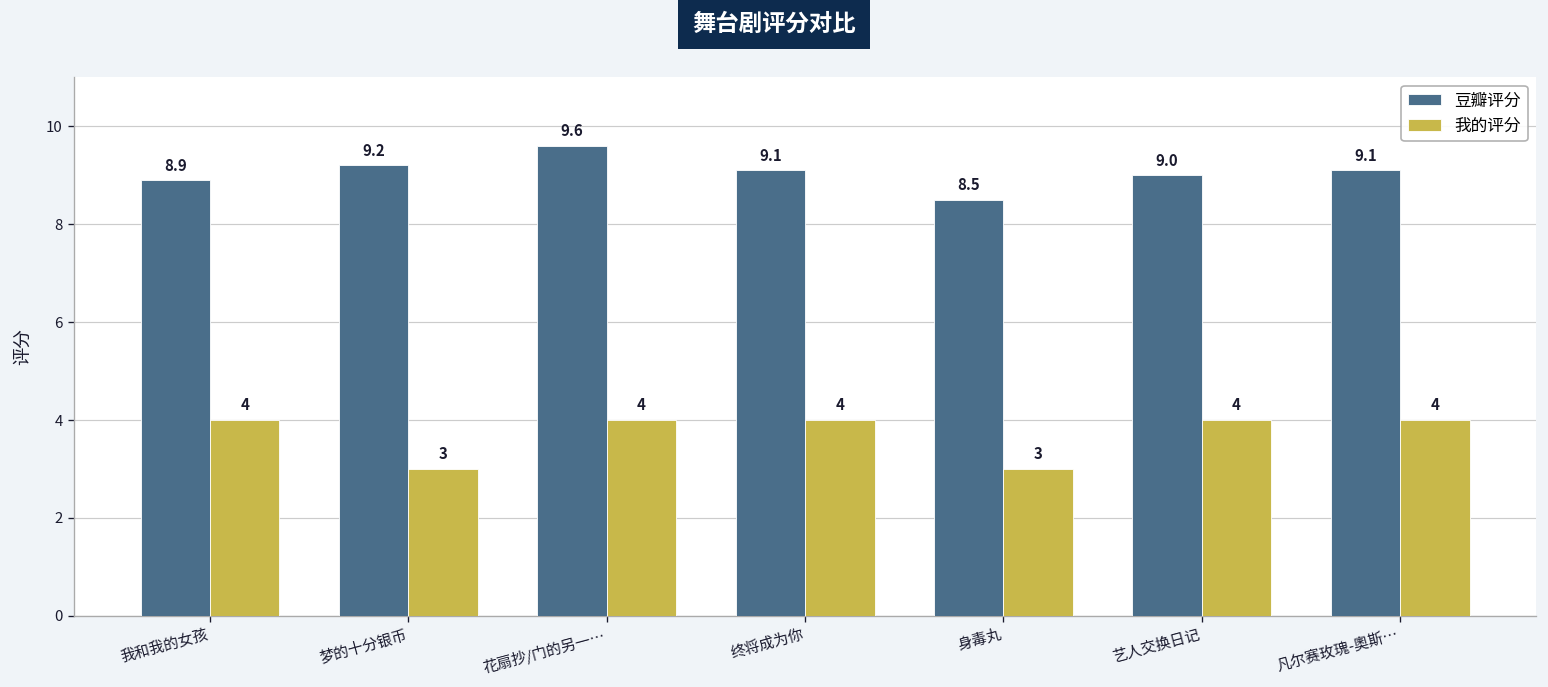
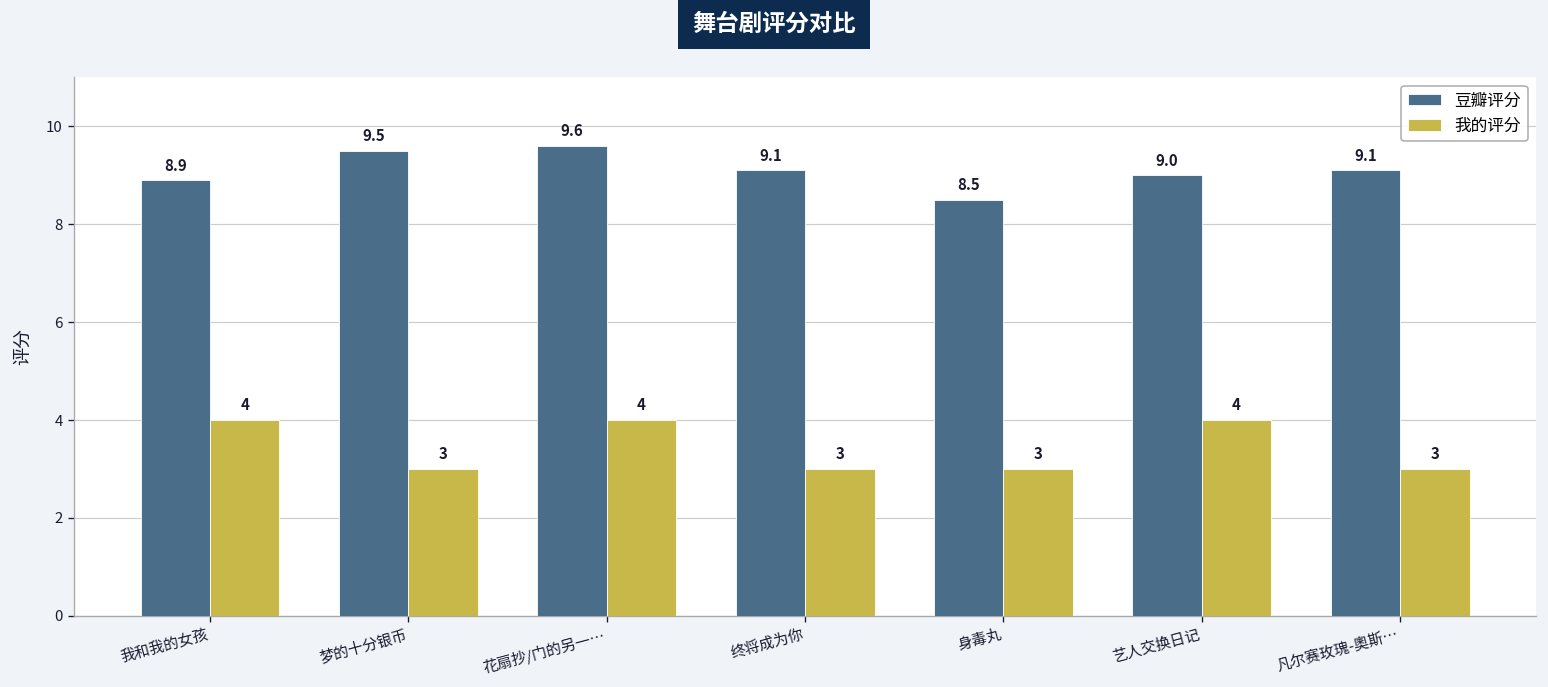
豆瓣评分, 梦的十分银币: 9.2 -> 9.5
我的评分, 终将成为你: 4 -> 3
我的评分, 凡尔赛玫瑰-奧斯…: 4 -> 3
